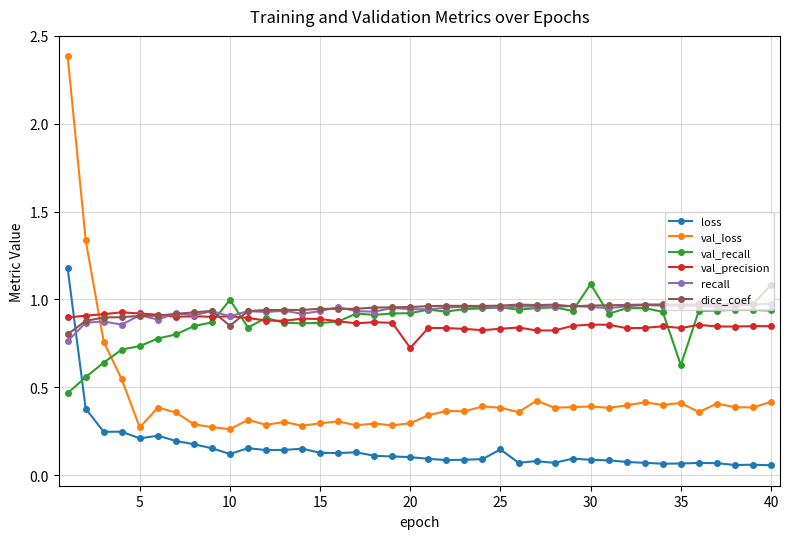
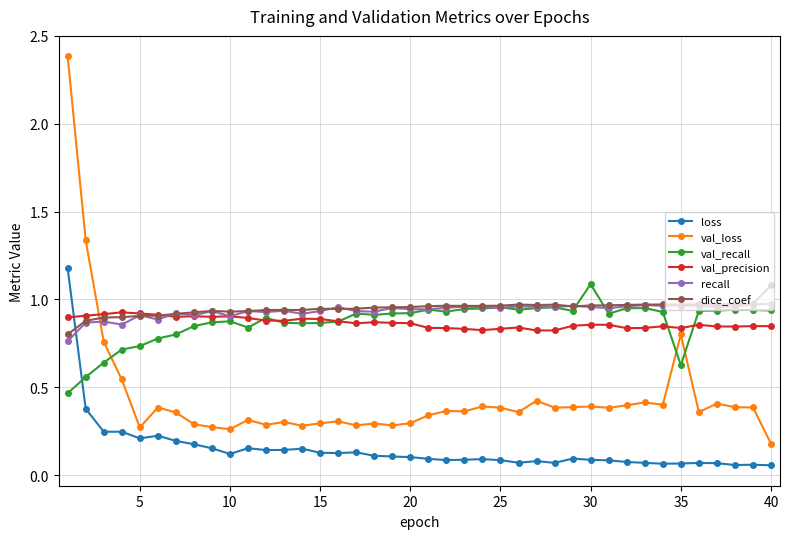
val_recall, 10: 1.00 -> 0.88
dice_coef, 10: 0.85 -> 0.93
val_precision, 20: 0.72 -> 0.87
loss, 25: 0.15 -> 0.09
val_loss, 35: 0.41 -> 0.80
val_loss, 40: 0.42 -> 0.18
